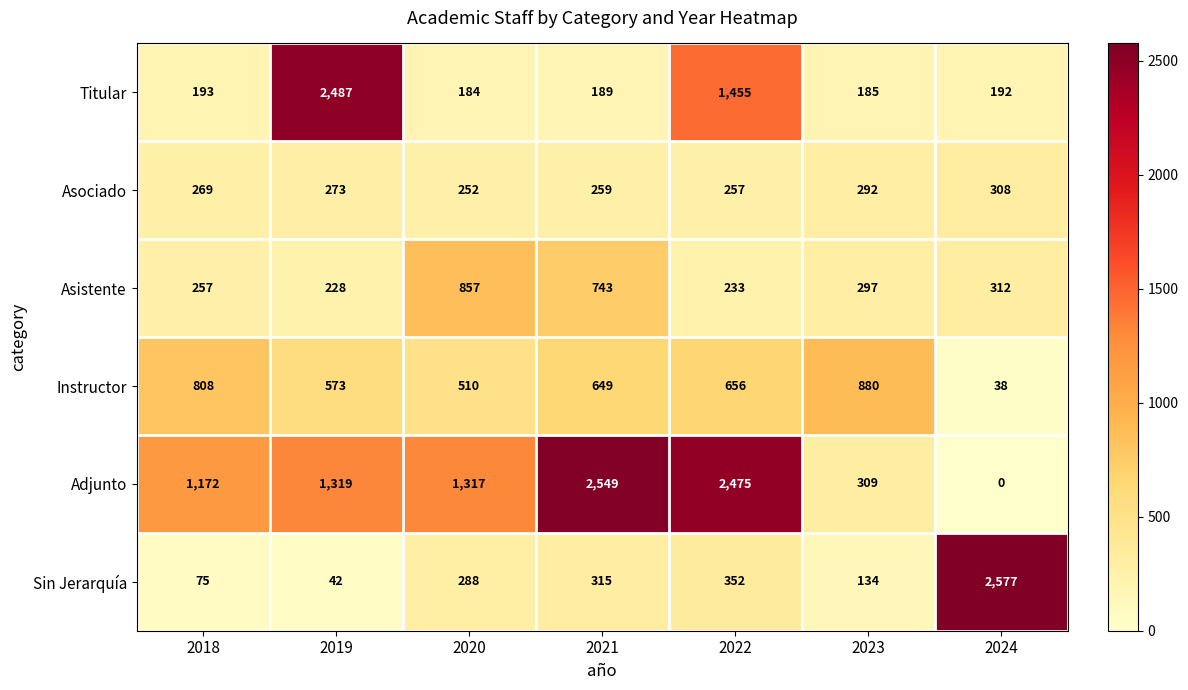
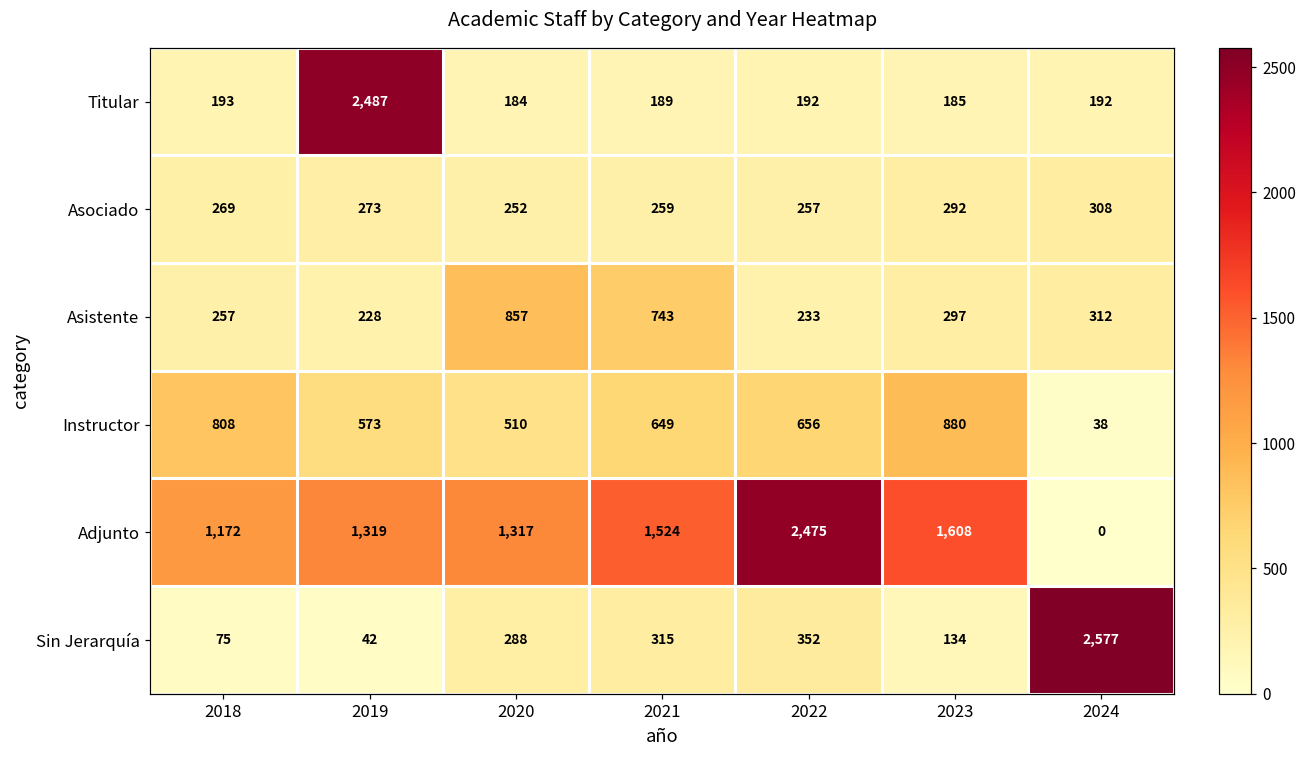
Titular, 2022: 1,455 -> 192
Adjunto, 2021: 2,549 -> 1,524
Adjunto, 2023: 309 -> 1,608
